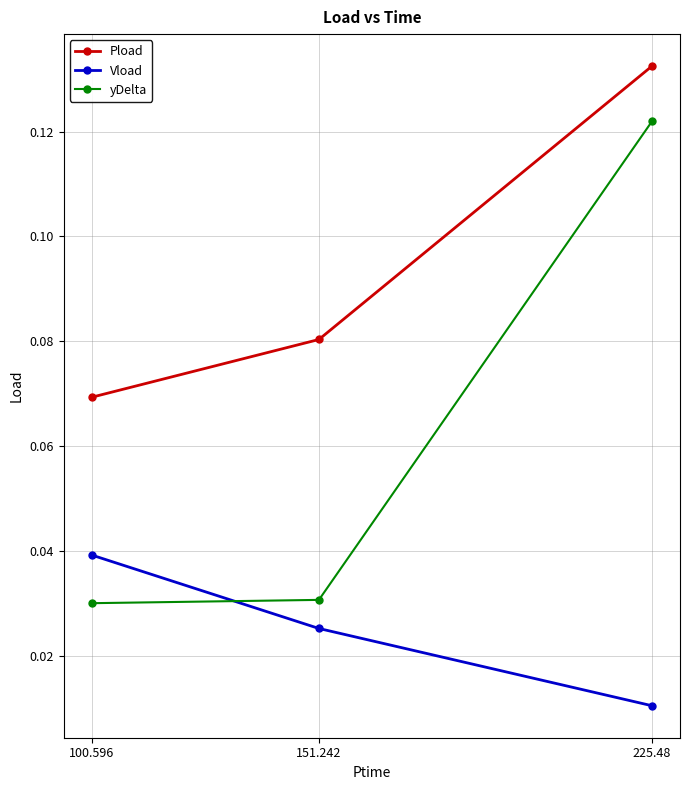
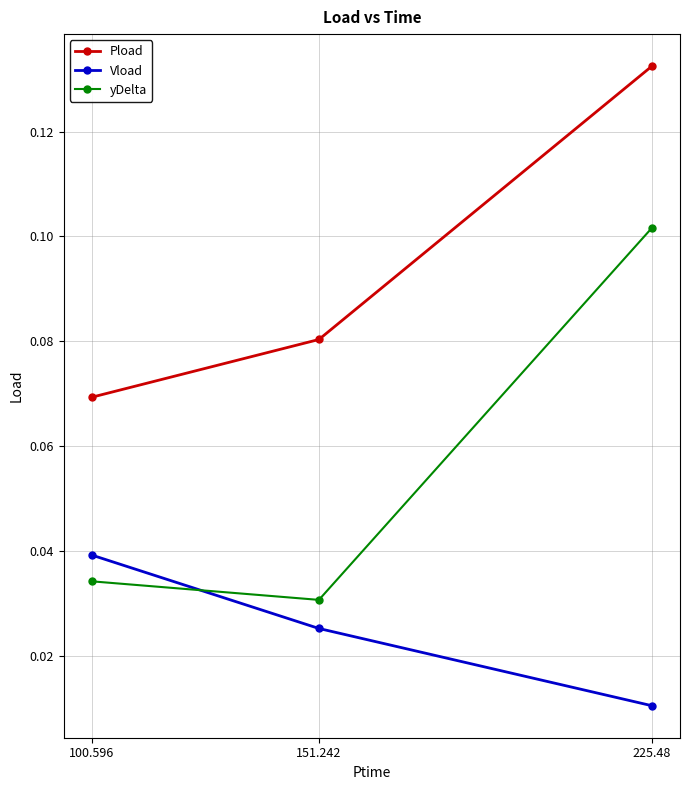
yDelta, 100.596: 0.030 -> 0.034
yDelta, 225.48: 0.122 -> 0.102
